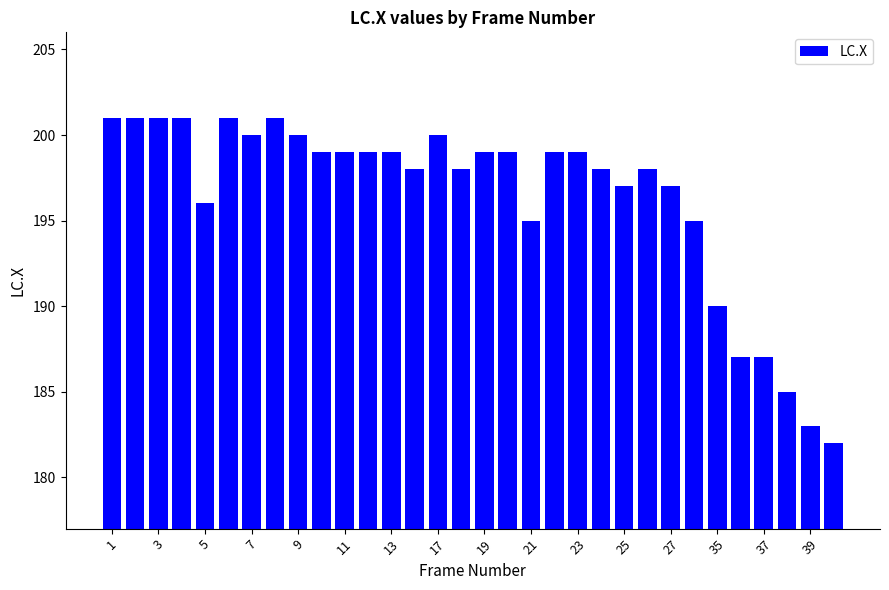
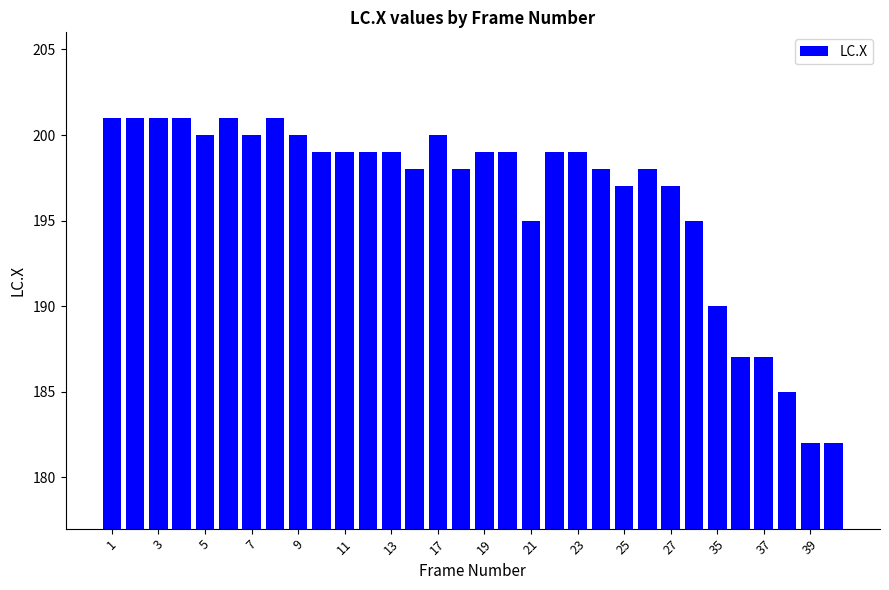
5: 196 -> 200
39: 183 -> 182
